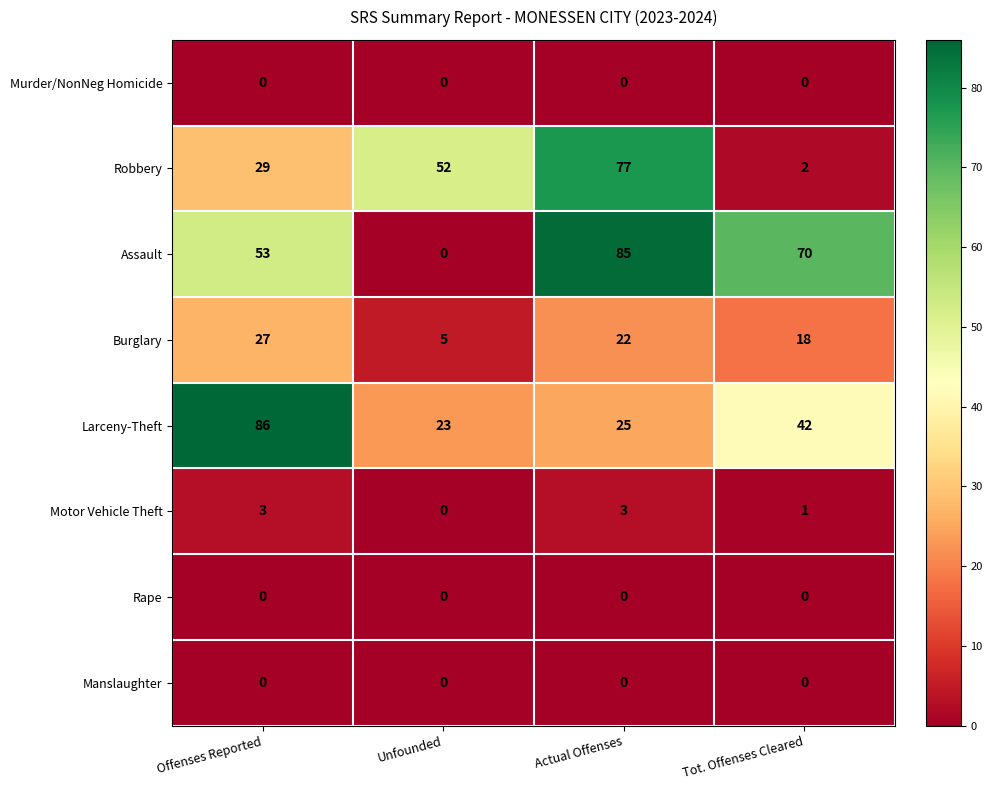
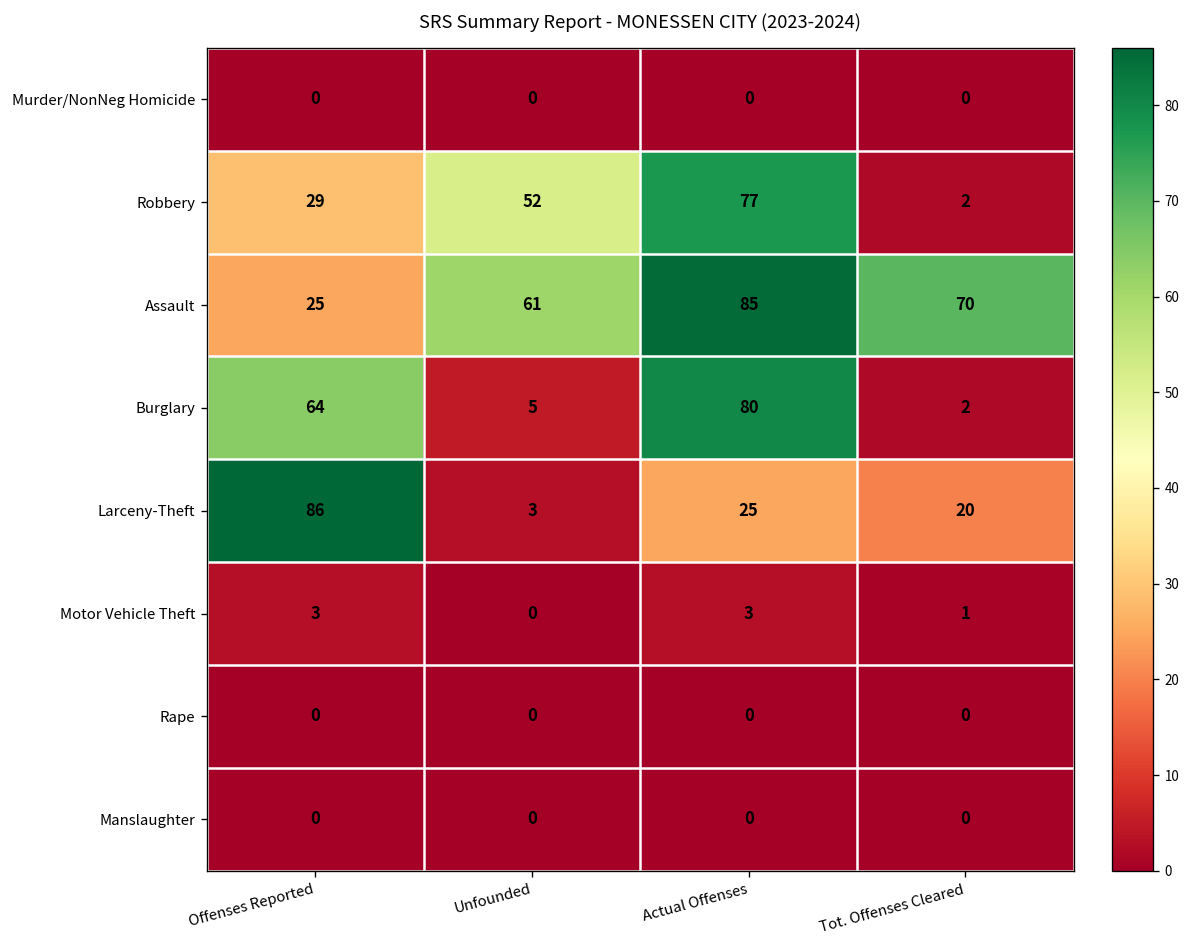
Assault, Offenses Reported: 53 -> 25
Assault, Unfounded: 0 -> 61
Burglary, Offenses Reported: 27 -> 64
Burglary, Actual Offenses: 22 -> 80
Burglary, Tot. Offenses Cleared: 18 -> 2
Larceny-Theft, Unfounded: 23 -> 3
Larceny-Theft, Tot. Offenses Cleared: 42 -> 20
